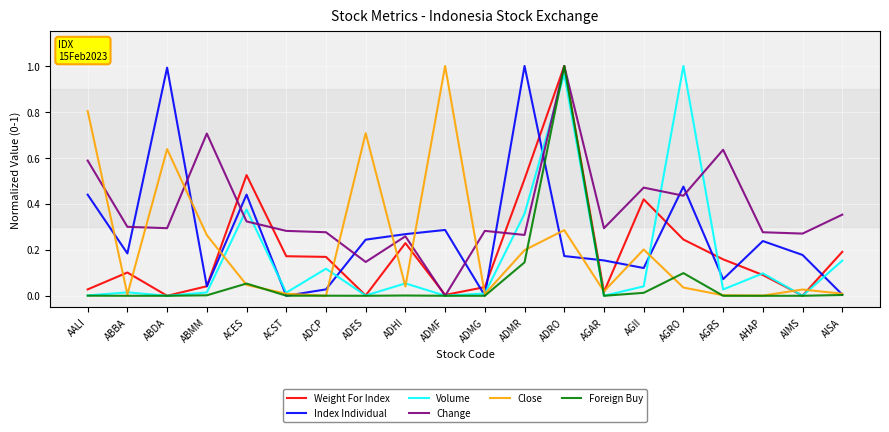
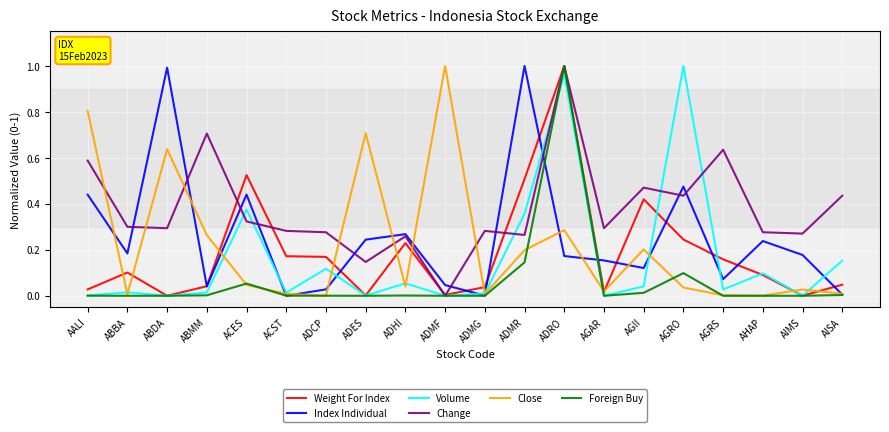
Index Individual, ADMF: 0.29 -> 0.05
Weight For Index, AISA: 0.19 -> 0.05
Change, AISA: 0.35 -> 0.44
